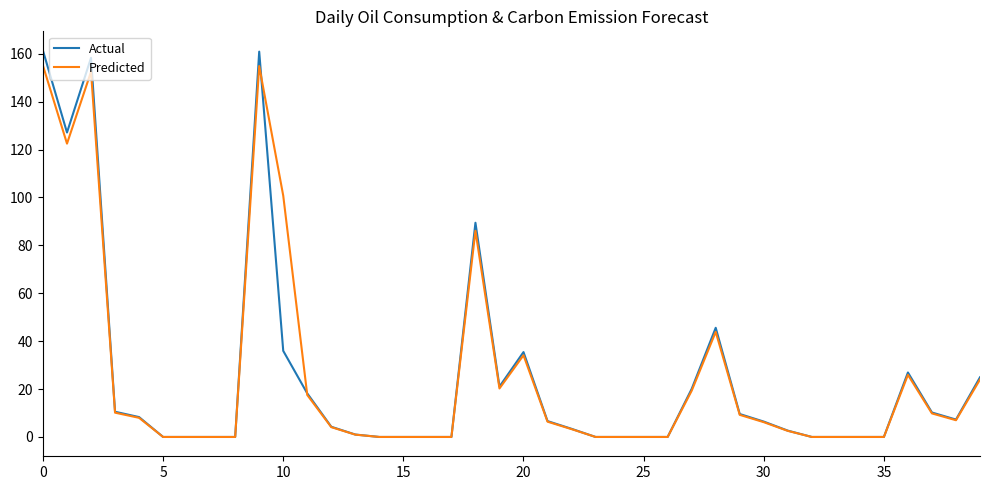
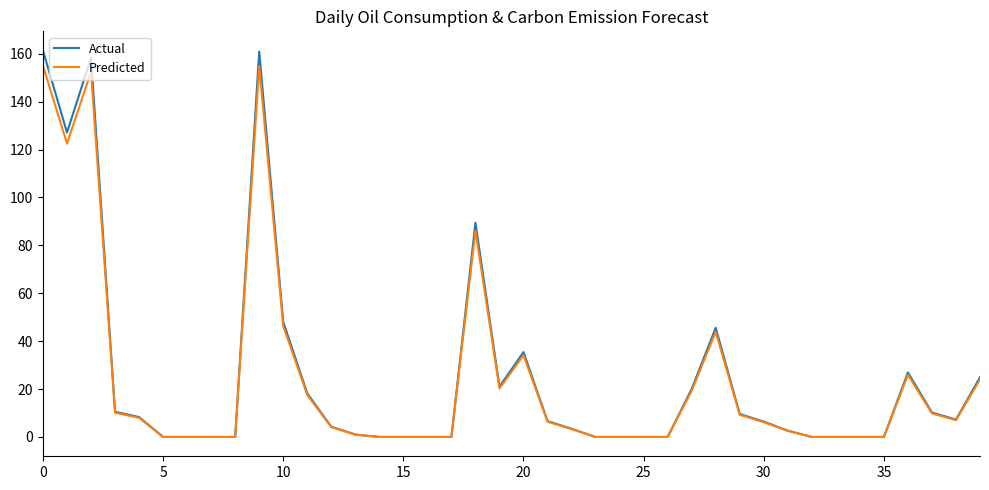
Actual, 10: 36 -> 48
Predicted, 10: 101 -> 46
